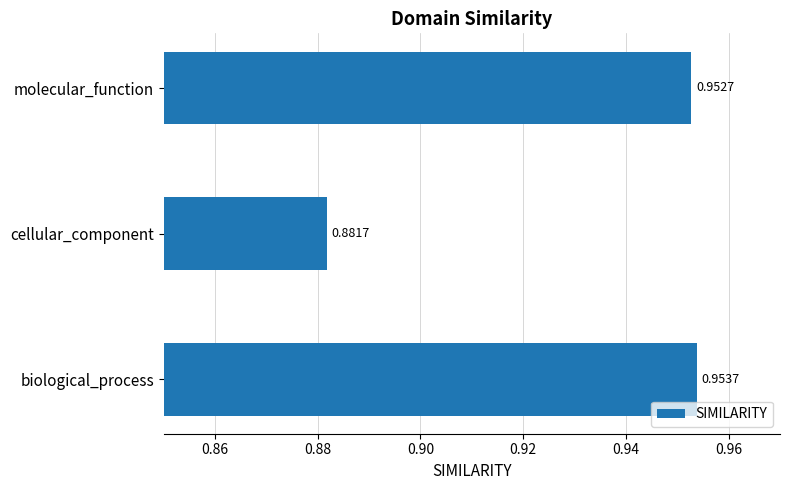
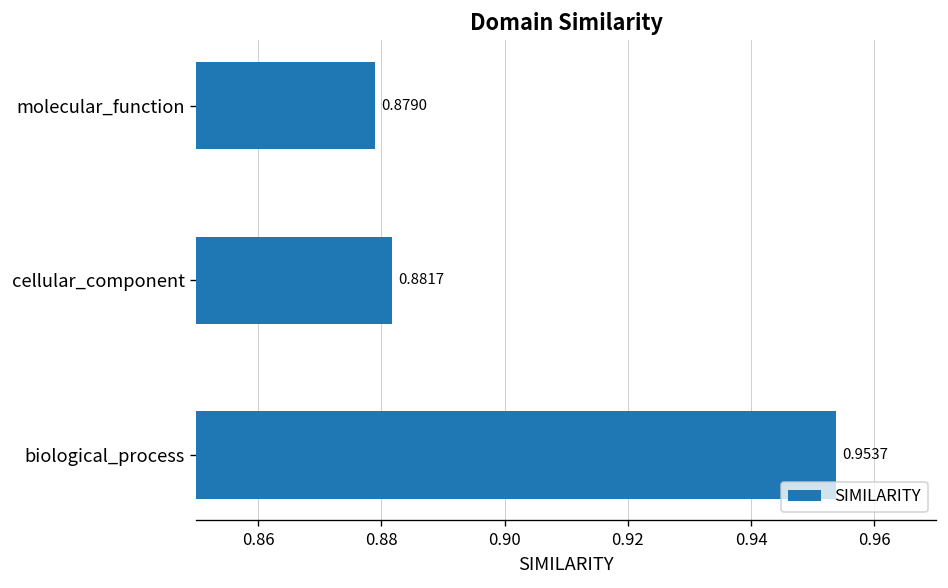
molecular_function: 0.9527 -> 0.8790
